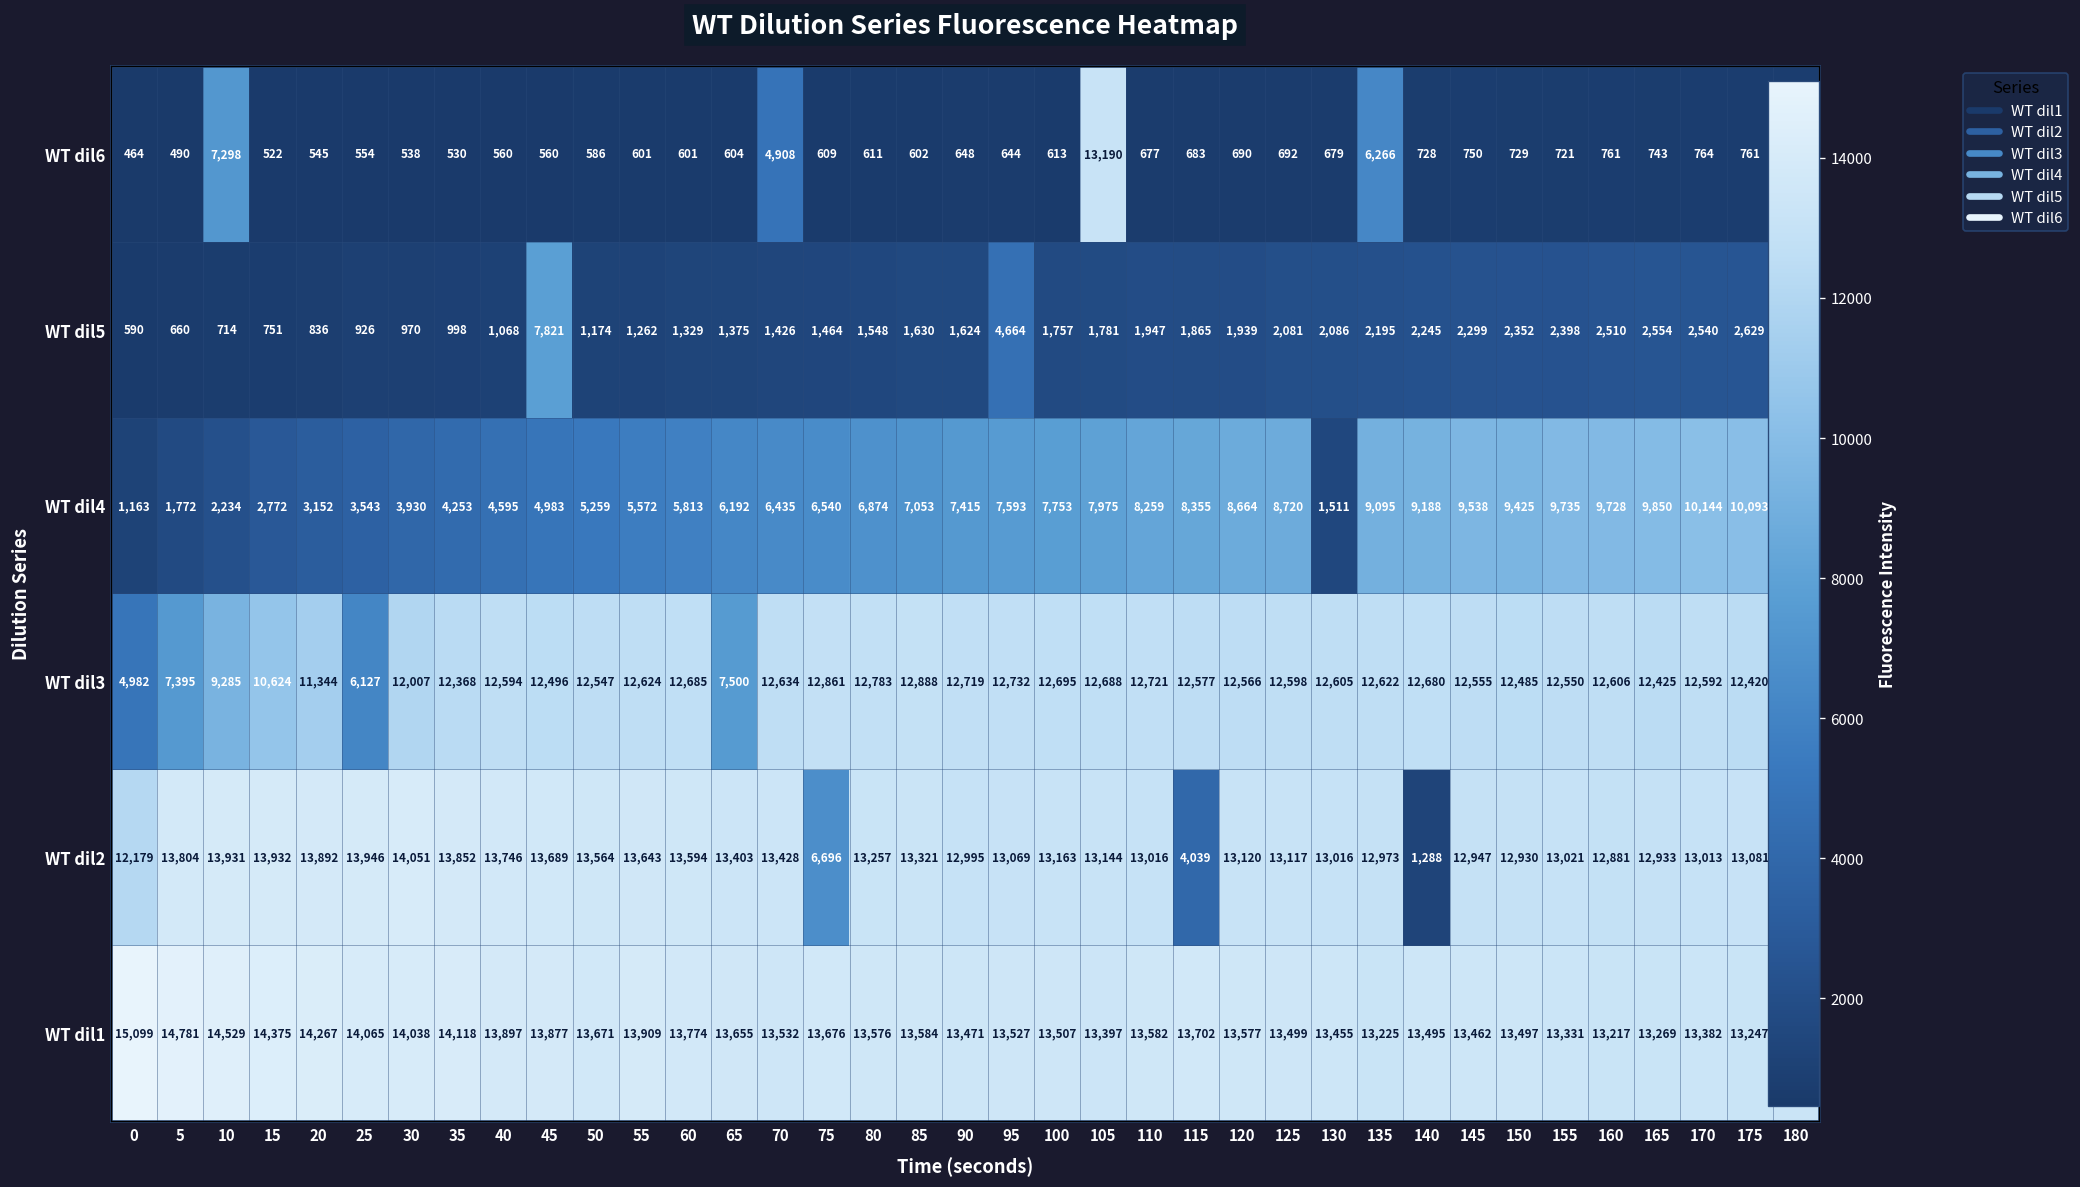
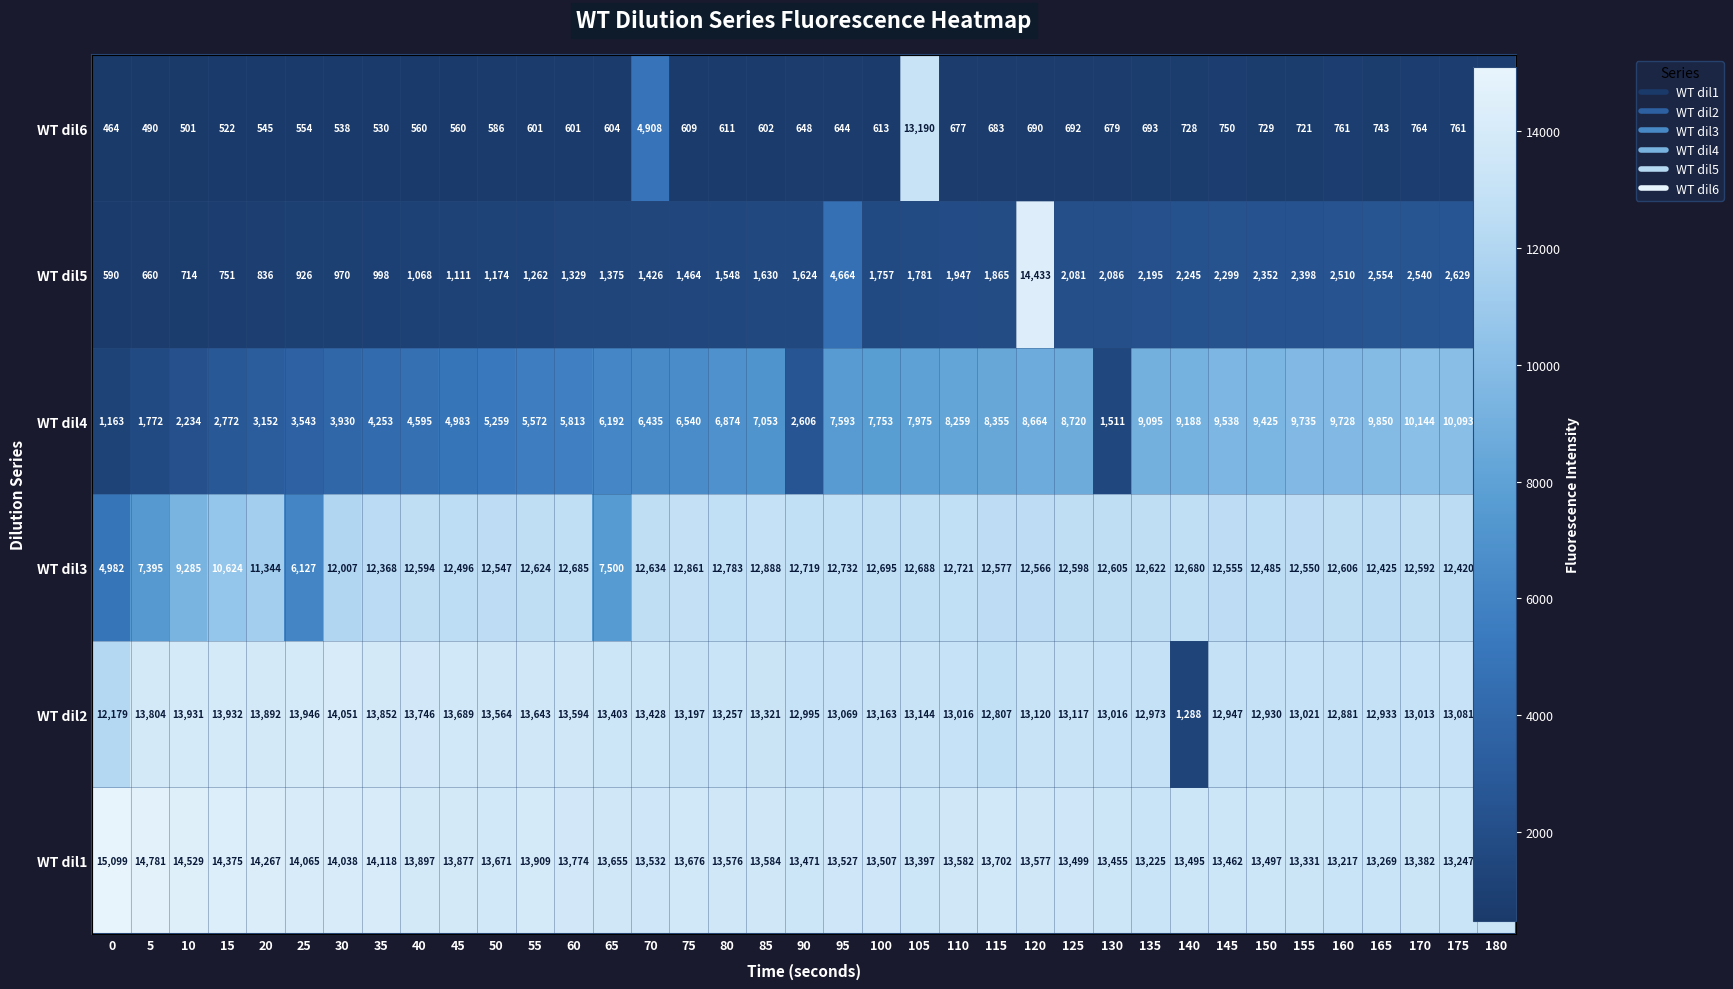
WT dil6, 10: 7,298 -> 501
WT dil6, 135: 6,266 -> 693
WT dil5, 45: 7,821 -> 1,111
WT dil5, 120: 1,939 -> 14,433
WT dil4, 90: 7,415 -> 2,606
WT dil2, 75: 6,696 -> 13,197
WT dil2, 115: 4,039 -> 12,807
